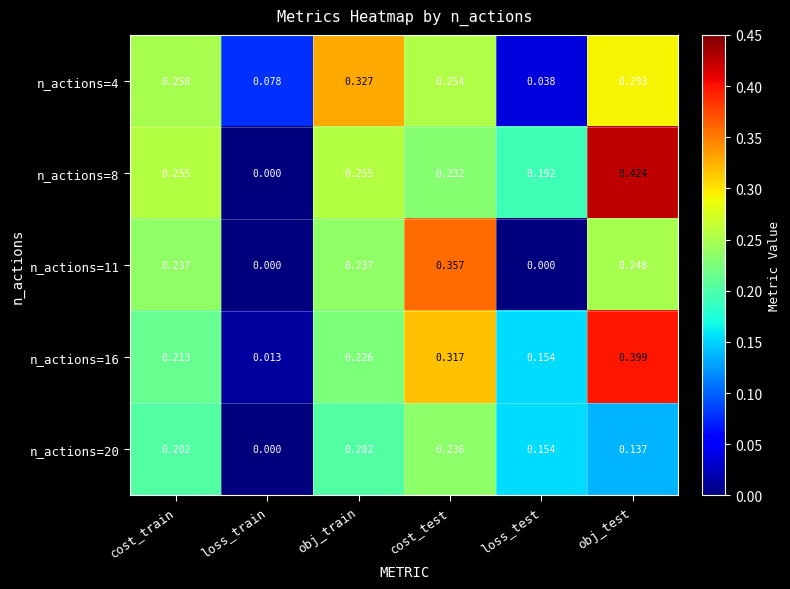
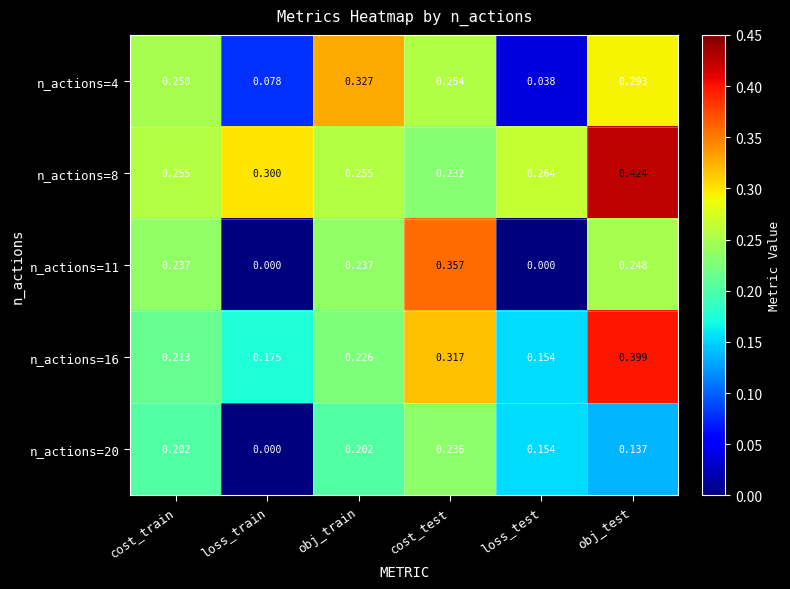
n_actions=8, loss_train: 0.000 -> 0.300
n_actions=8, loss_test: 0.192 -> 0.264
n_actions=16, loss_train: 0.013 -> 0.175
